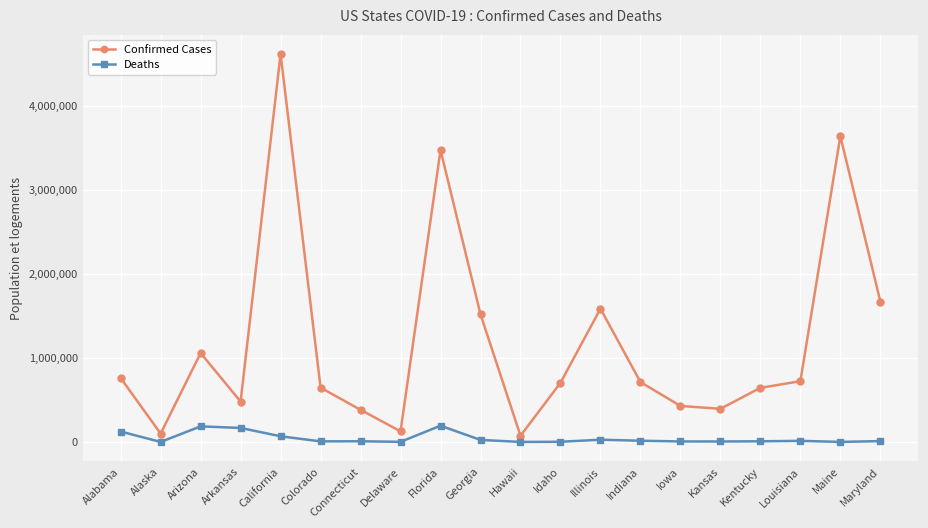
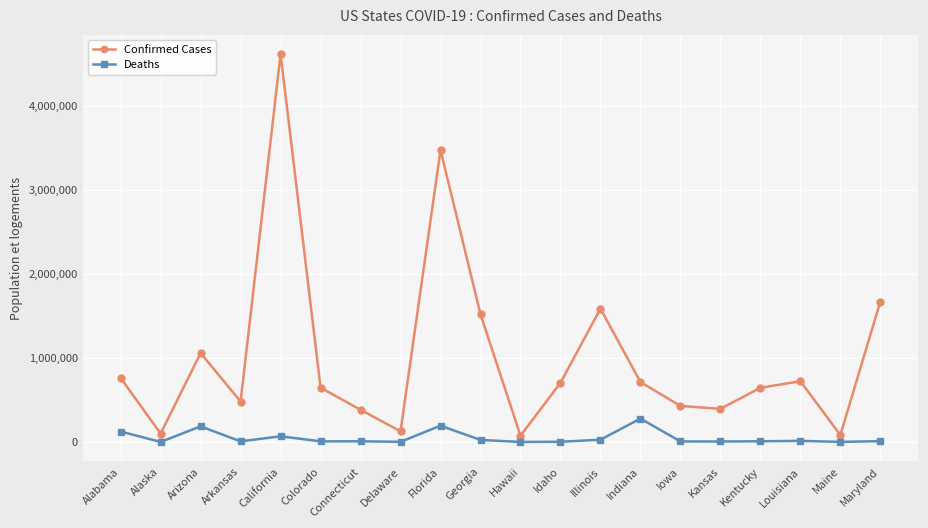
Deaths, Arkansas: 200,000 -> 0
Deaths, Indiana: 0 -> 300,000
Confirmed Cases, Maine: 3,600,000 -> 100,000
